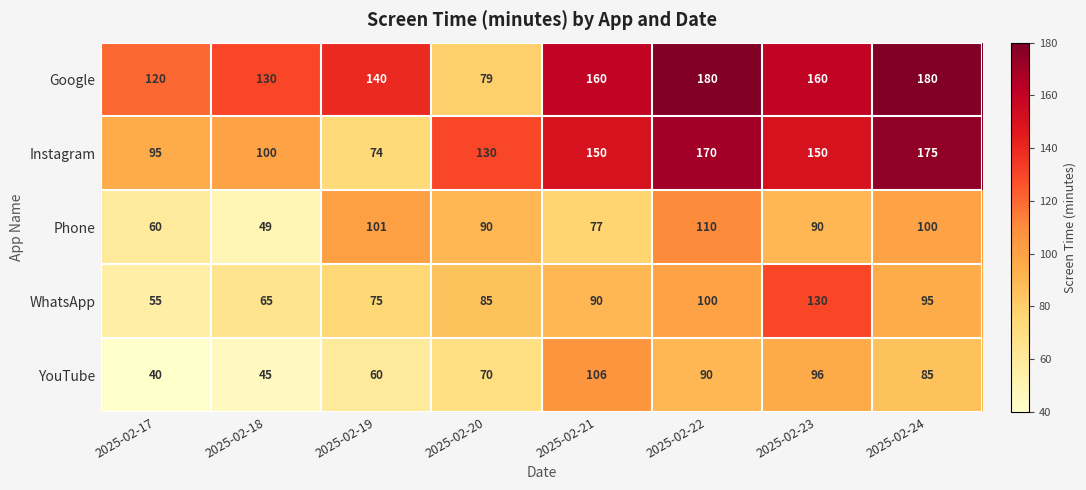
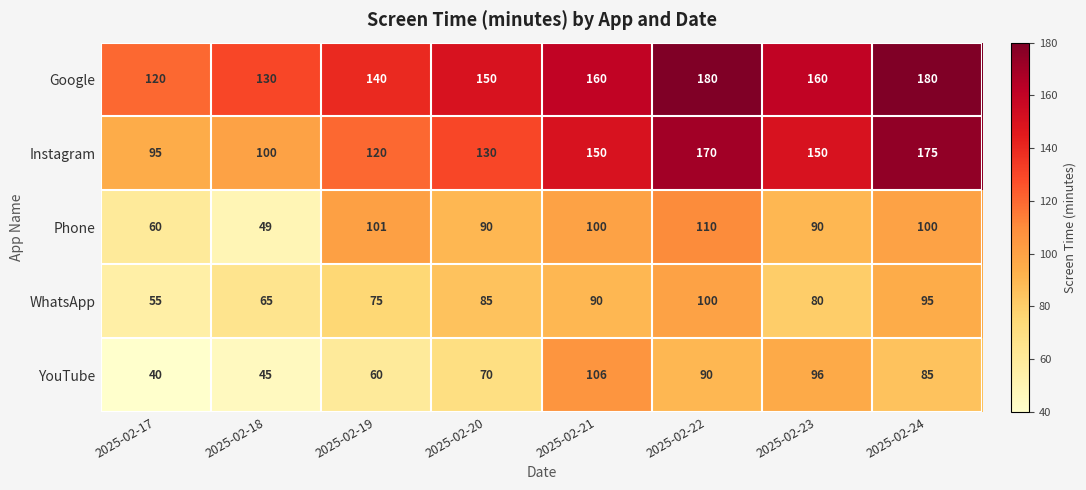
Google, 2025-02-20: 79 -> 150
Instagram, 2025-02-19: 74 -> 120
Phone, 2025-02-21: 77 -> 100
WhatsApp, 2025-02-23: 130 -> 80
